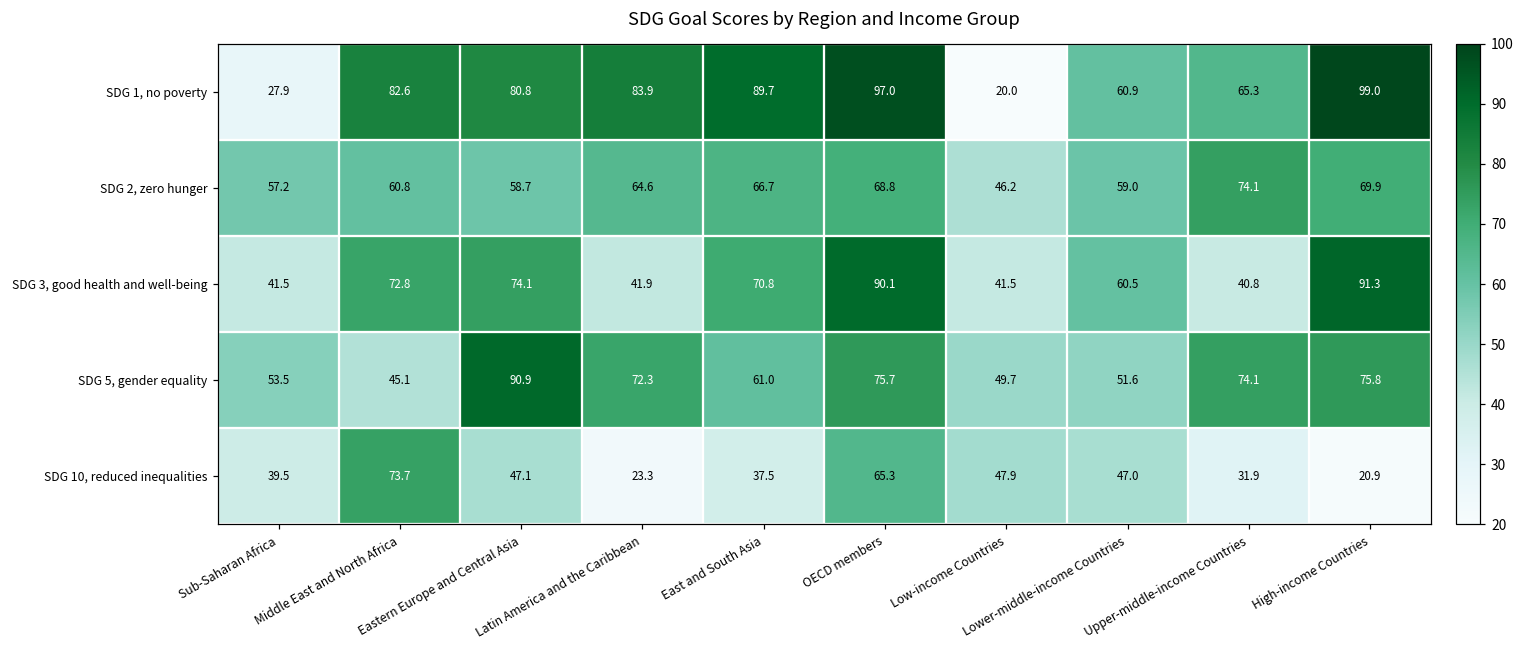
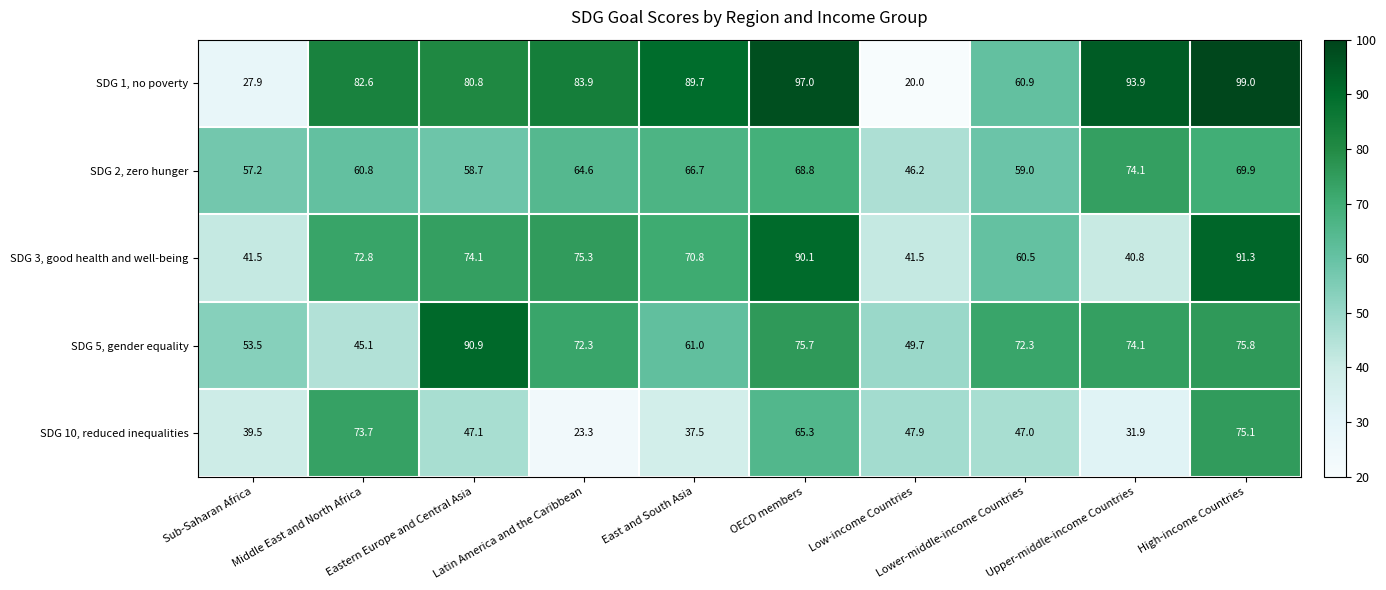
SDG 1, no poverty, Upper-middle-income Countries: 65.3 -> 93.9
SDG 3, good health and well-being, Latin America and the Caribbean: 41.9 -> 75.3
SDG 5, gender equality, Lower-middle-income Countries: 51.6 -> 72.3
SDG 10, reduced inequalities, High-income Countries: 20.9 -> 75.1
